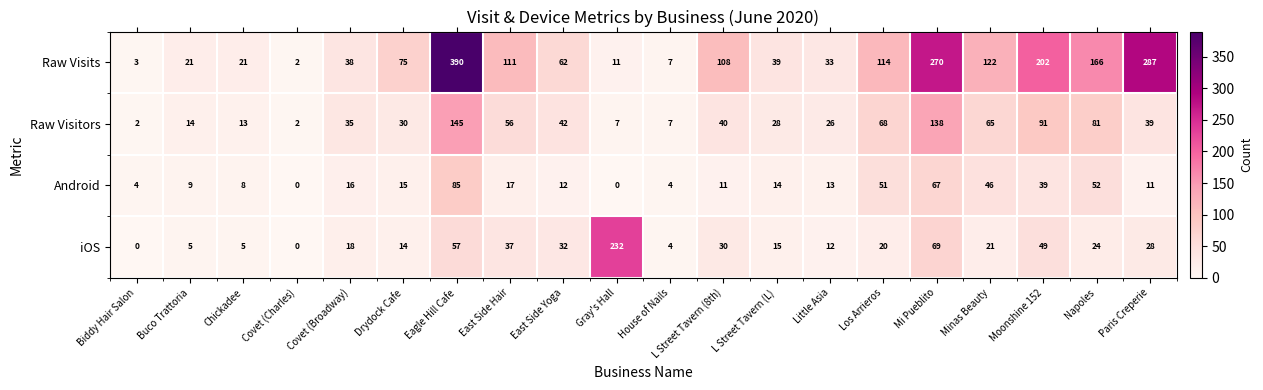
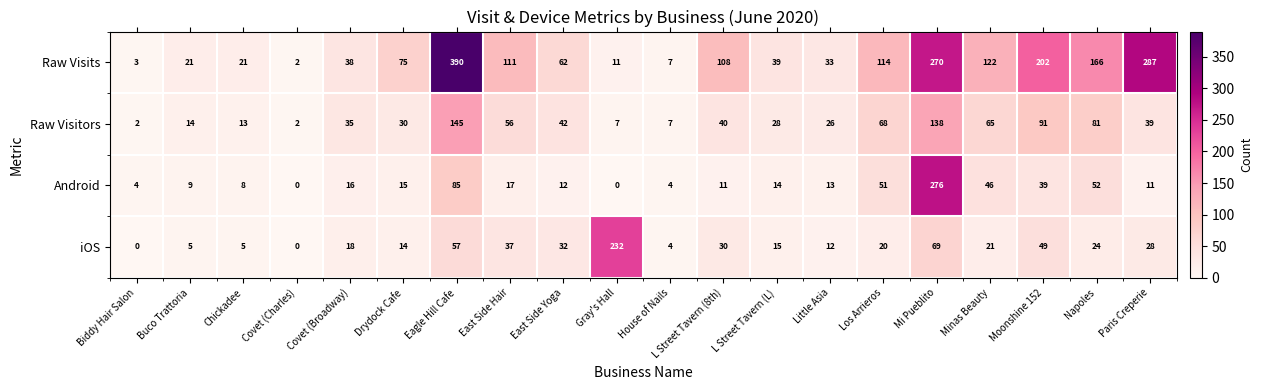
Android, Mi Pueblito: 67 -> 276
